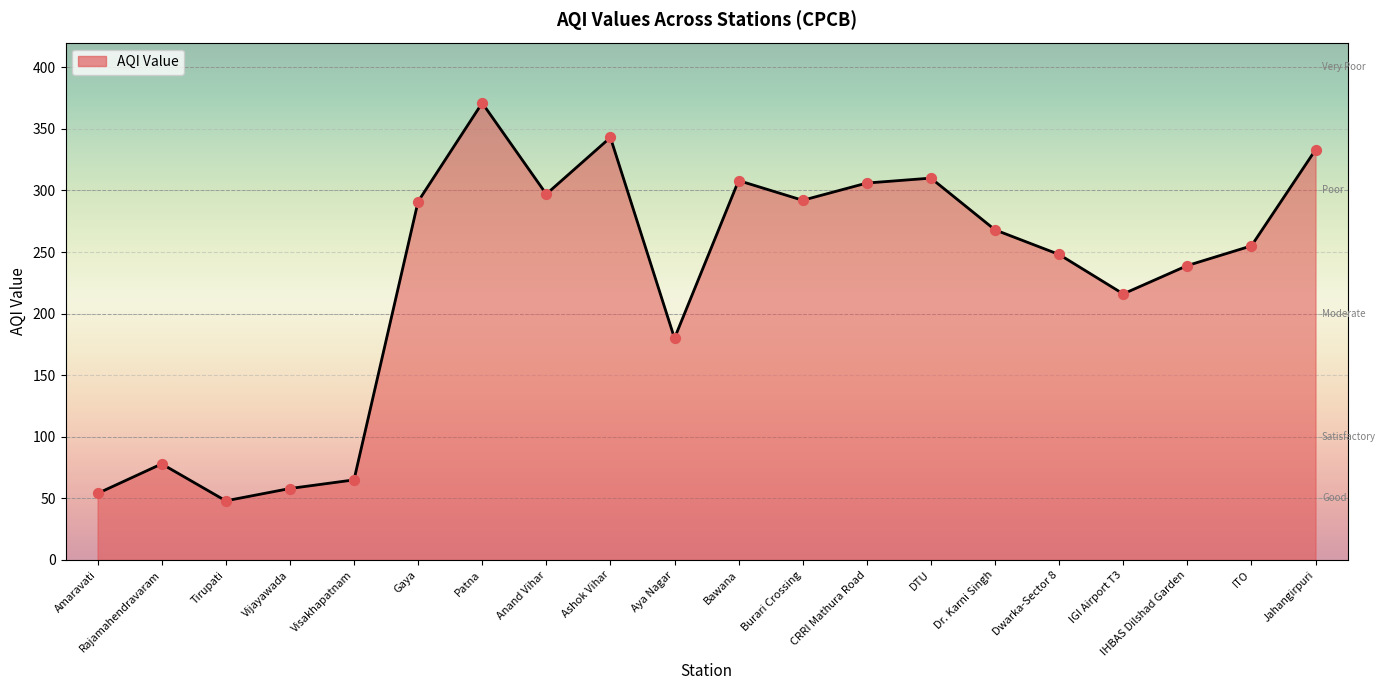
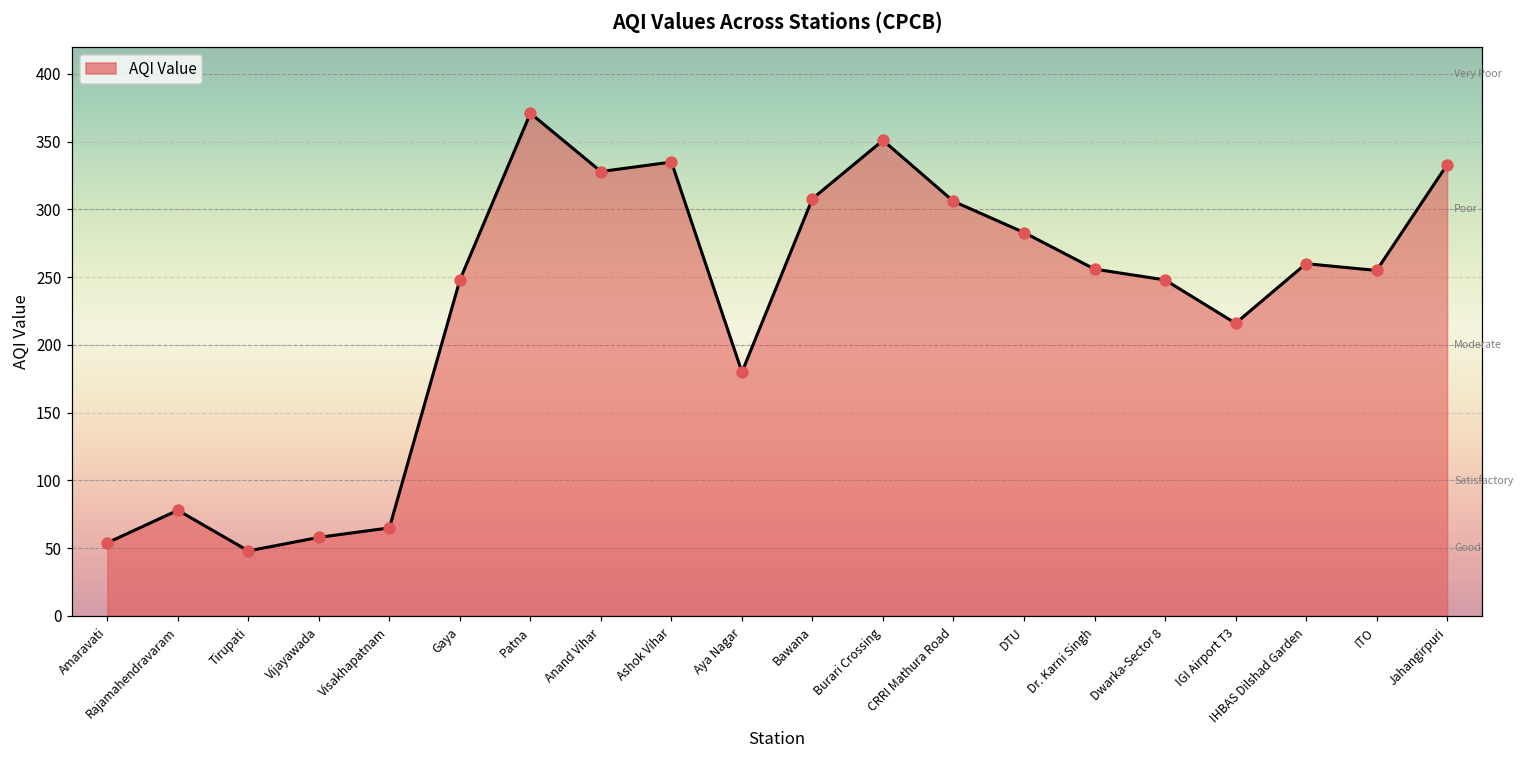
Gaya: 291 -> 248
Anand Vihar: 297 -> 328
Ashok Vihar: 343 -> 335
Burari Crossing: 292 -> 351
DTU: 310 -> 283
Dr. Karni Singh: 268 -> 256
IHBAS Dilshad Garden: 239 -> 260
